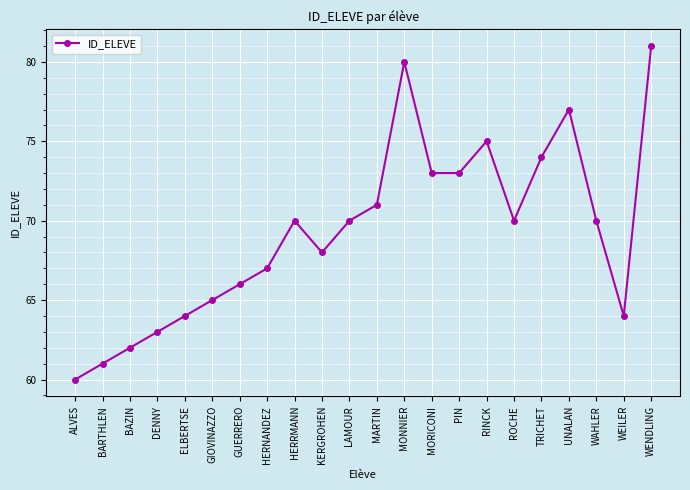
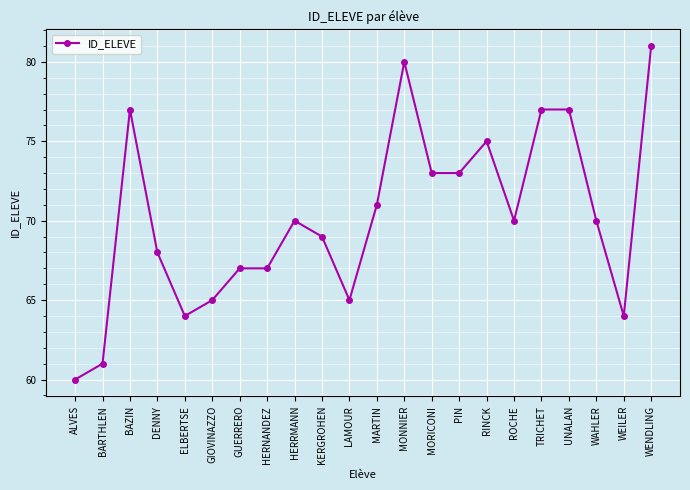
BAZIN: 62 -> 77
DENNY: 63 -> 68
GUERRERO: 66 -> 67
KERGROHEN: 68 -> 69
LAMOUR: 70 -> 65
TRICHET: 74 -> 77
